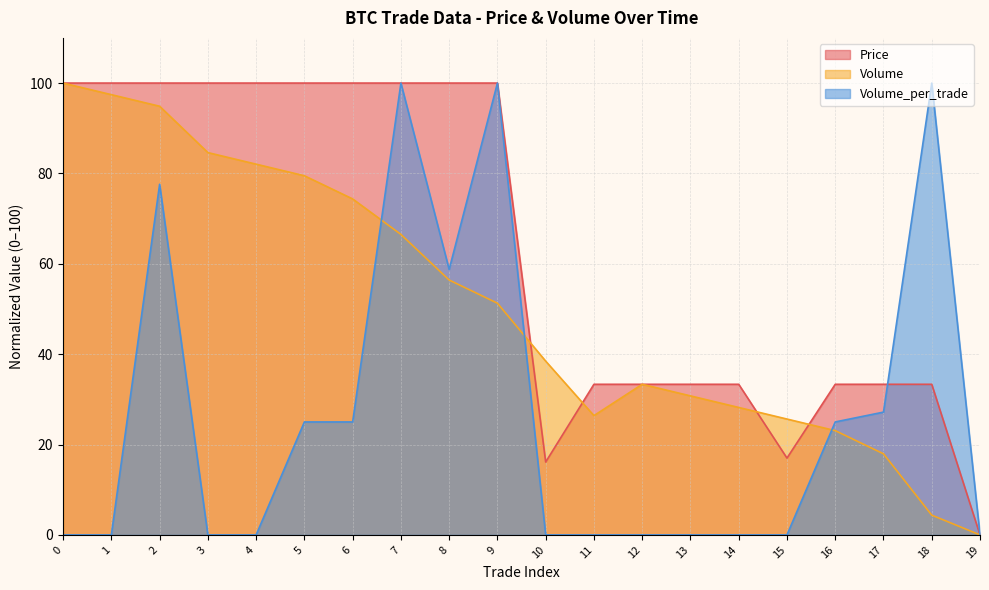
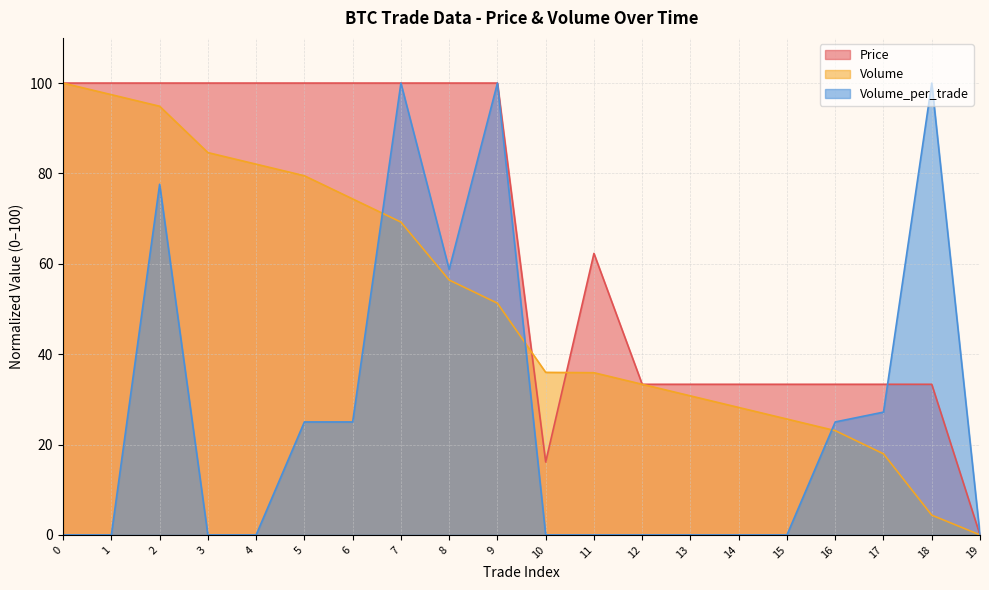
Volume, 7: 67 -> 69
Volume, 10: 38 -> 36
Price, 11: 33 -> 62
Volume, 11: 26 -> 36
Price, 15: 17 -> 33
